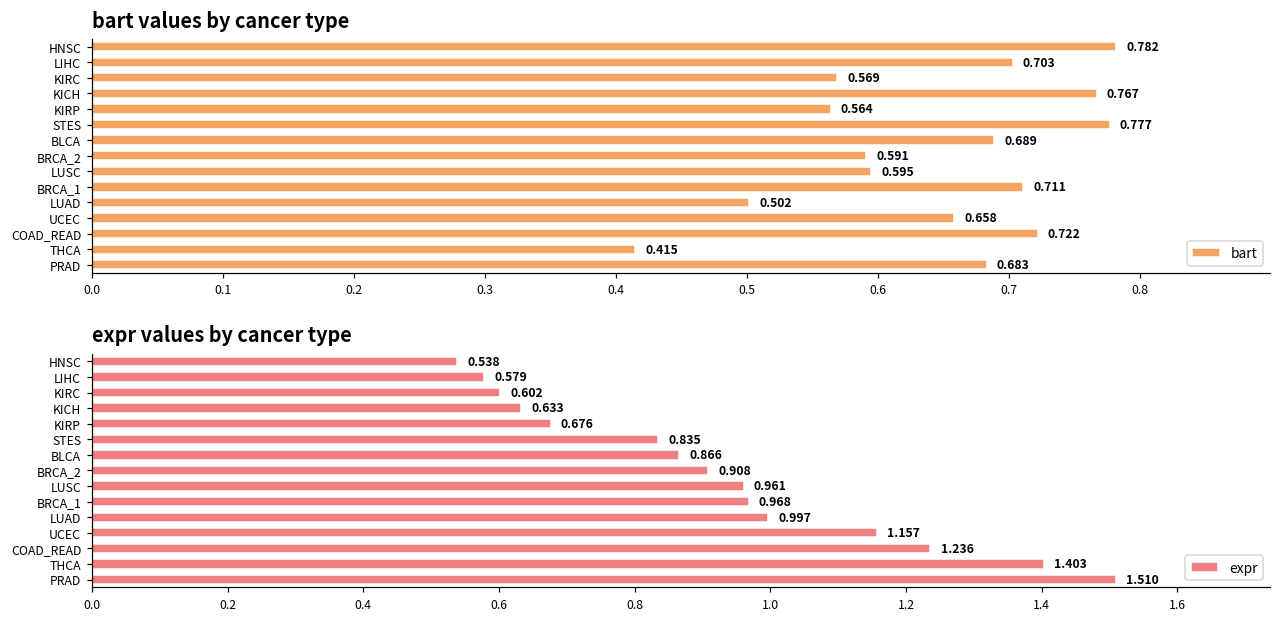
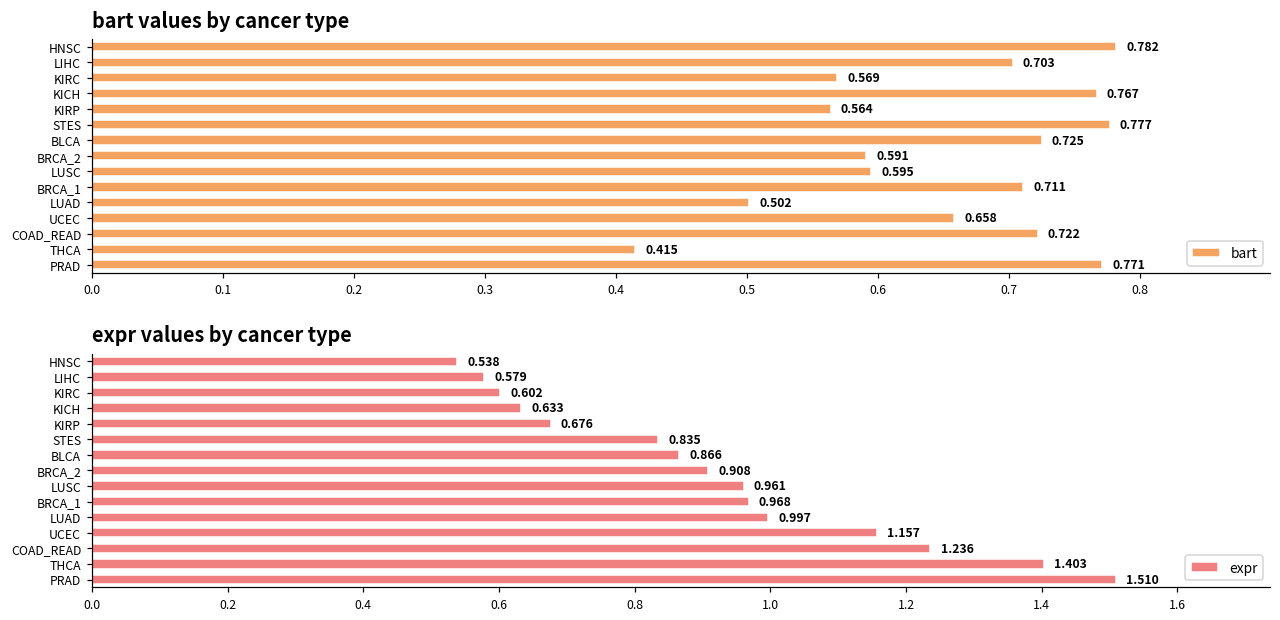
bart values by cancer type, BLCA: 0.689 -> 0.725
bart values by cancer type, PRAD: 0.683 -> 0.771
